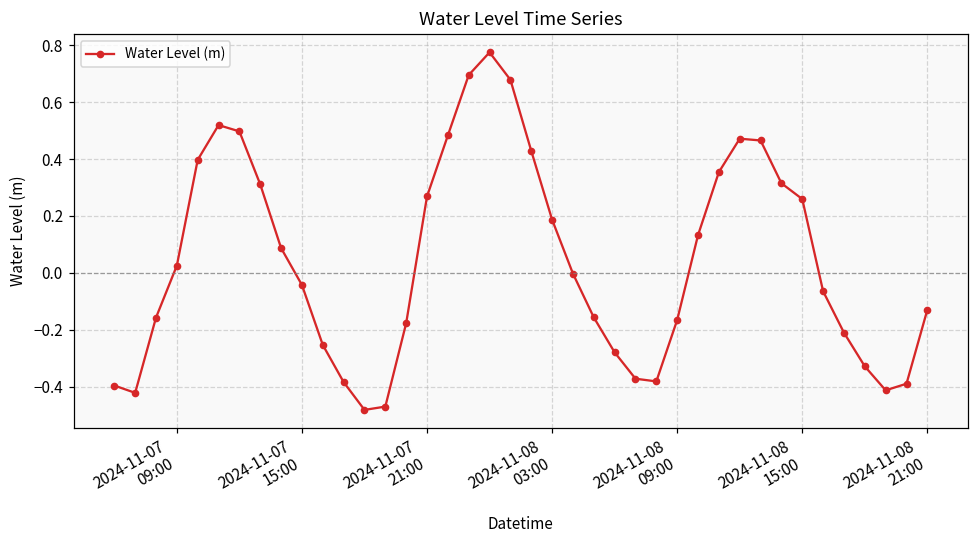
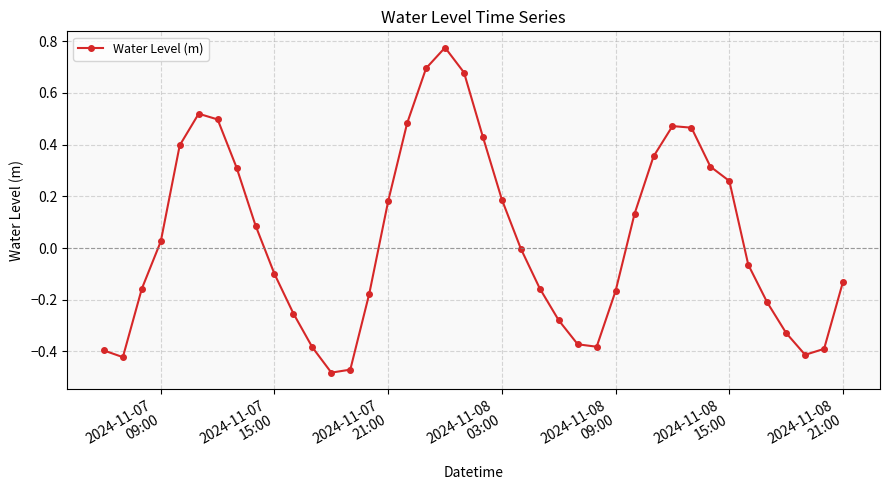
2024-11-07 15:00: -0.04 -> -0.10
2024-11-07 21:00: 0.27 -> 0.18
